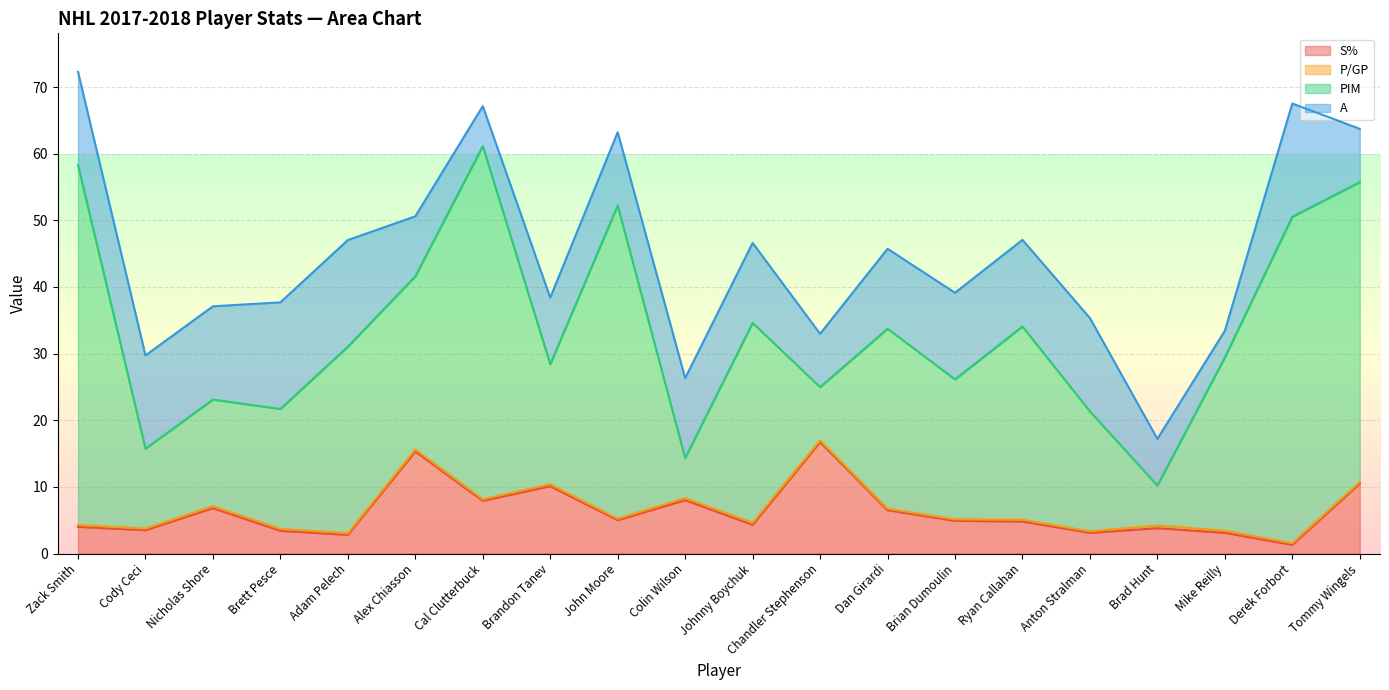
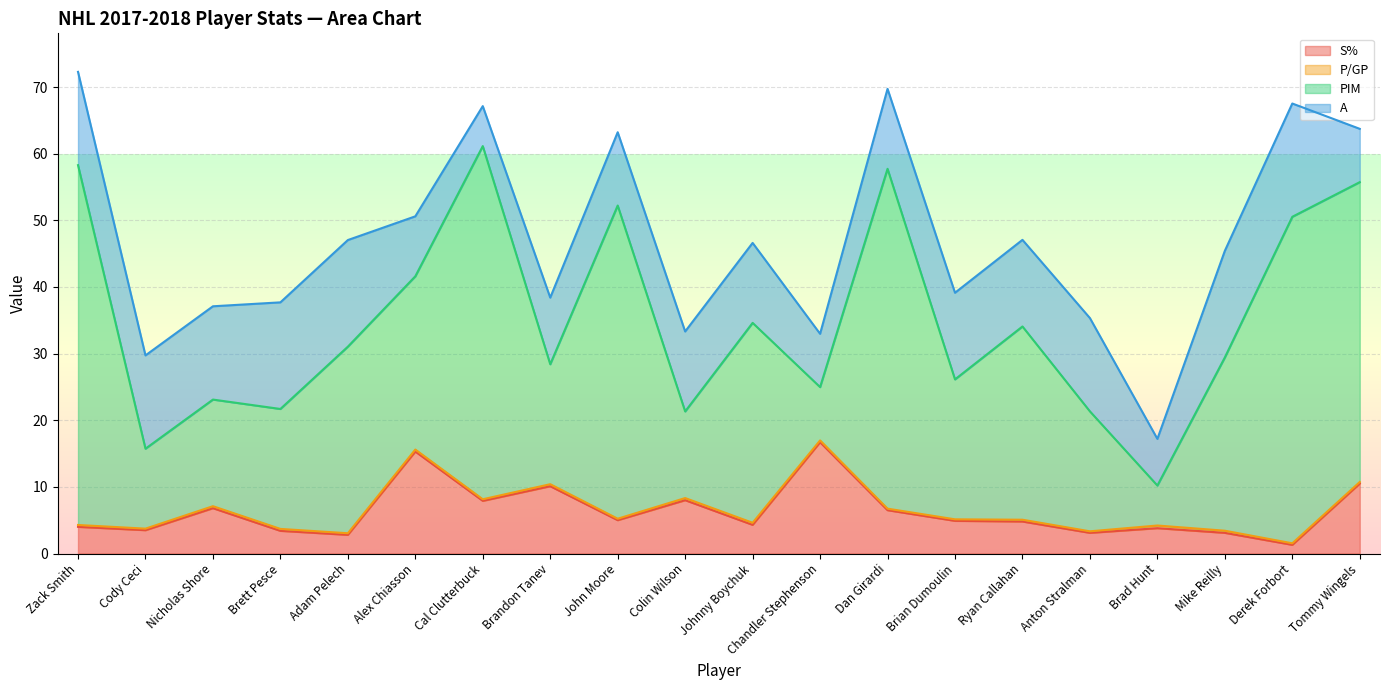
PIM, Colin Wilson: 6 -> 13
PIM, Dan Girardi: 27 -> 51
A, Mike Reilly: 4 -> 16
